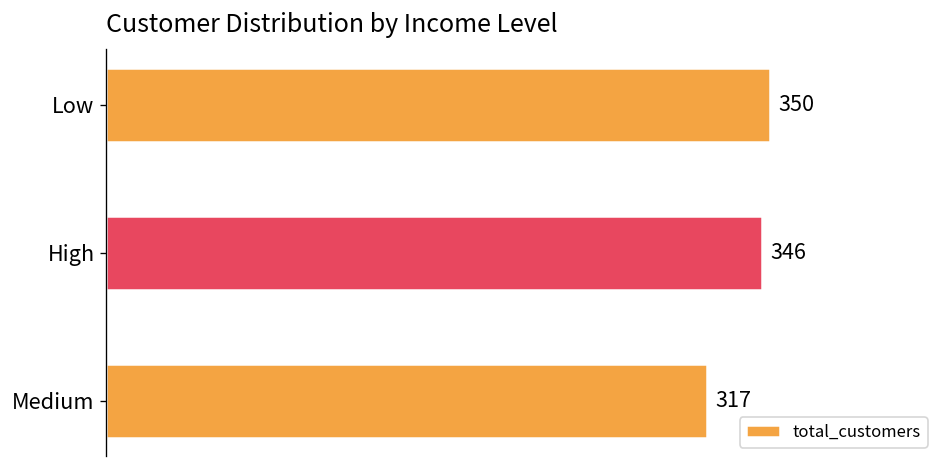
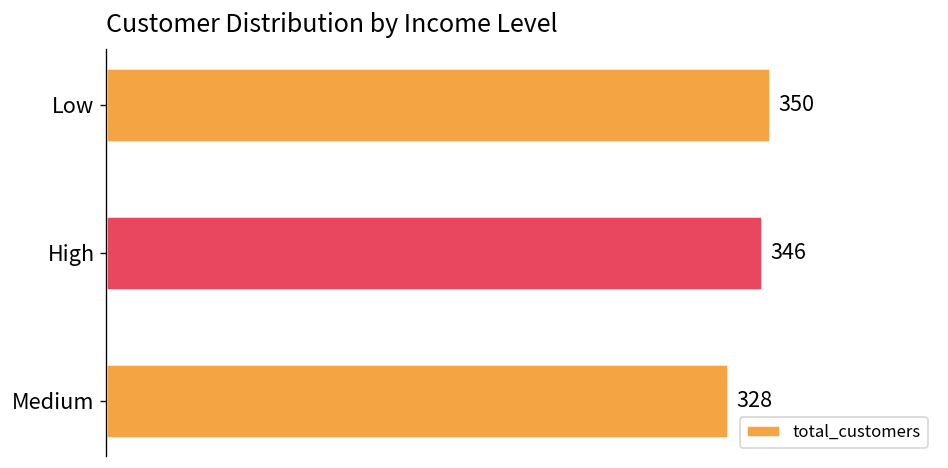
Medium: 317 -> 328
